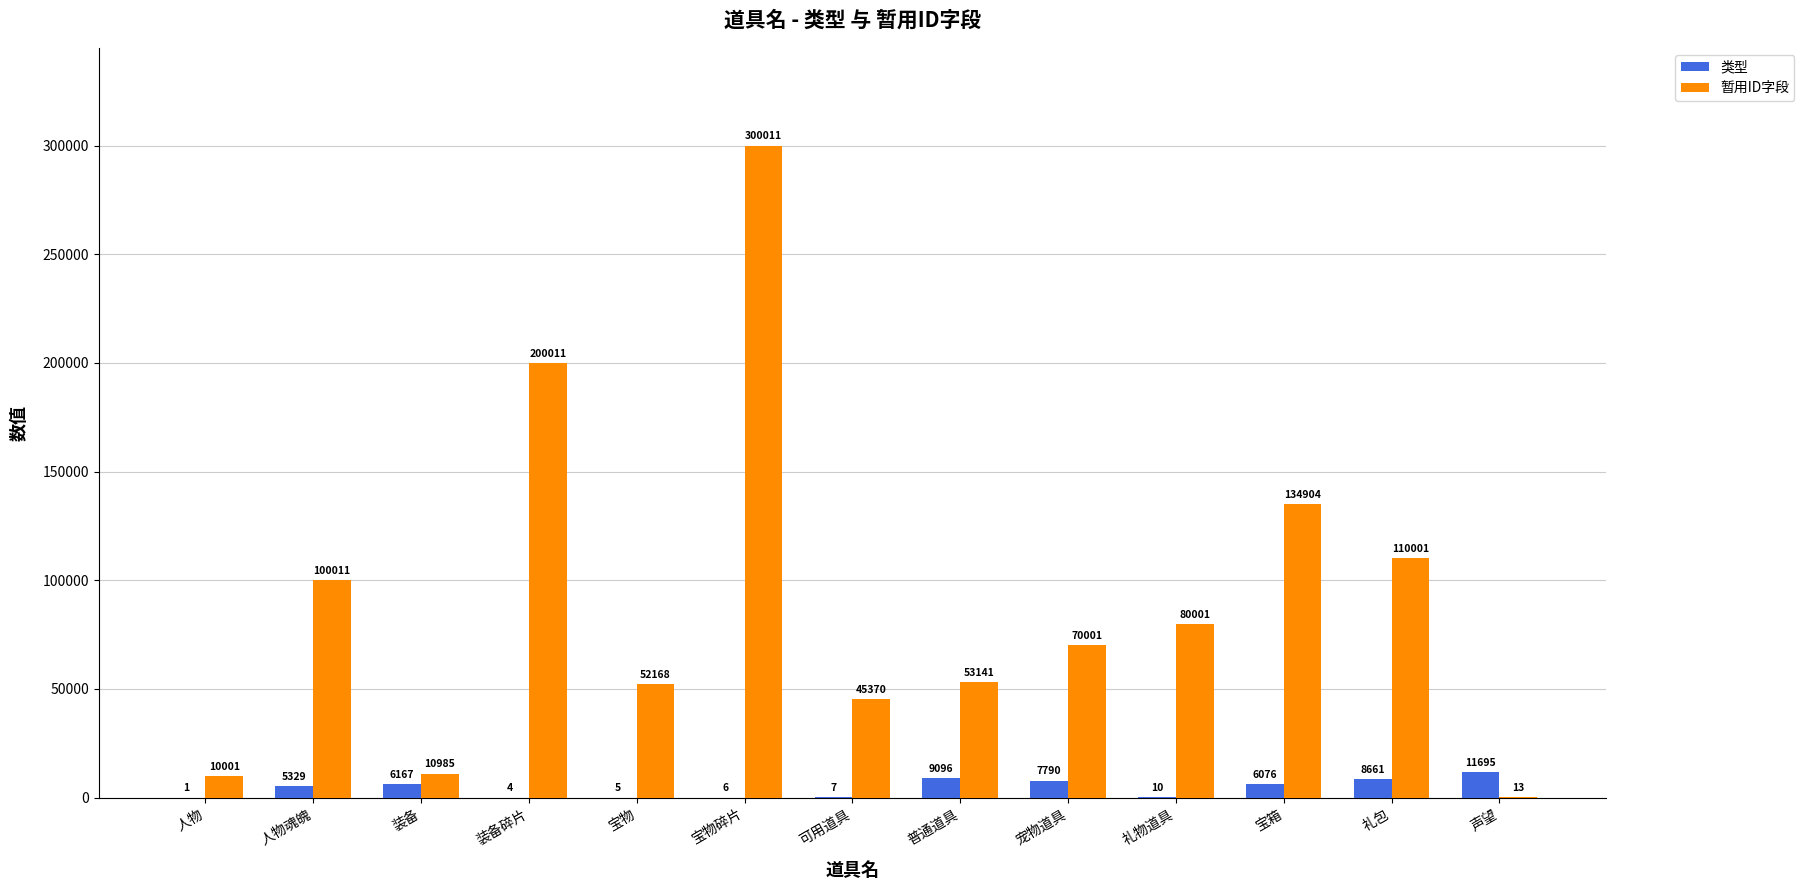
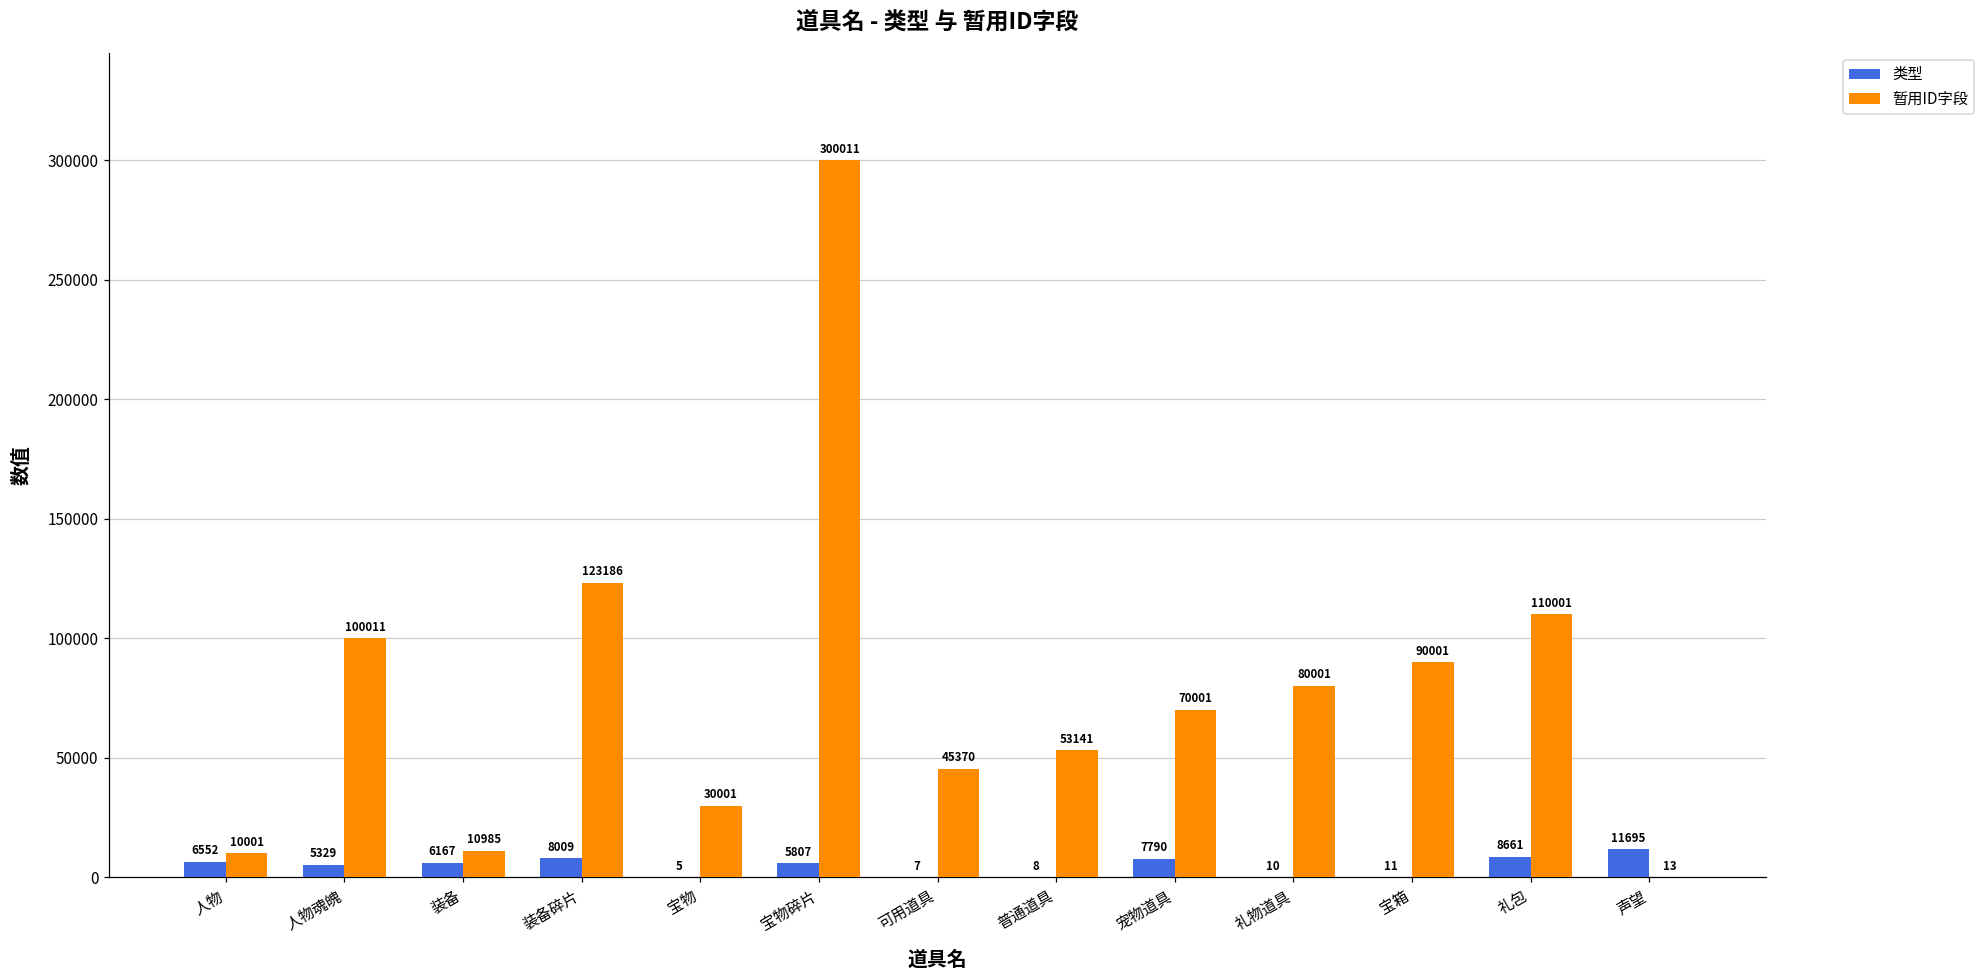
类型, 人物: 1 -> 6552
类型, 装备碎片: 4 -> 8009
暂用ID字段, 装备碎片: 200011 -> 123186
暂用ID字段, 宝物: 52168 -> 30001
类型, 宝物碎片: 6 -> 5807
类型, 普通道具: 9096 -> 8
类型, 宝箱: 6076 -> 11
暂用ID字段, 宝箱: 134904 -> 90001
